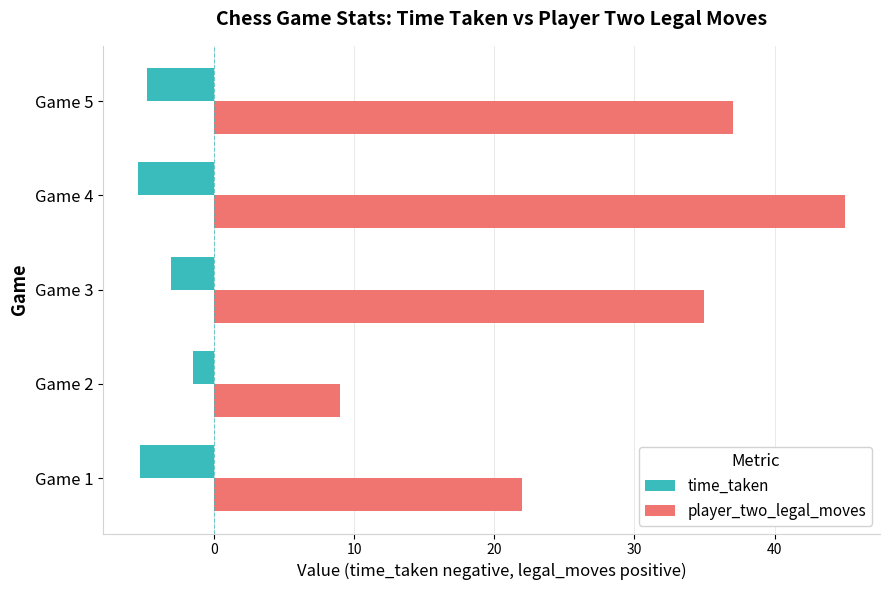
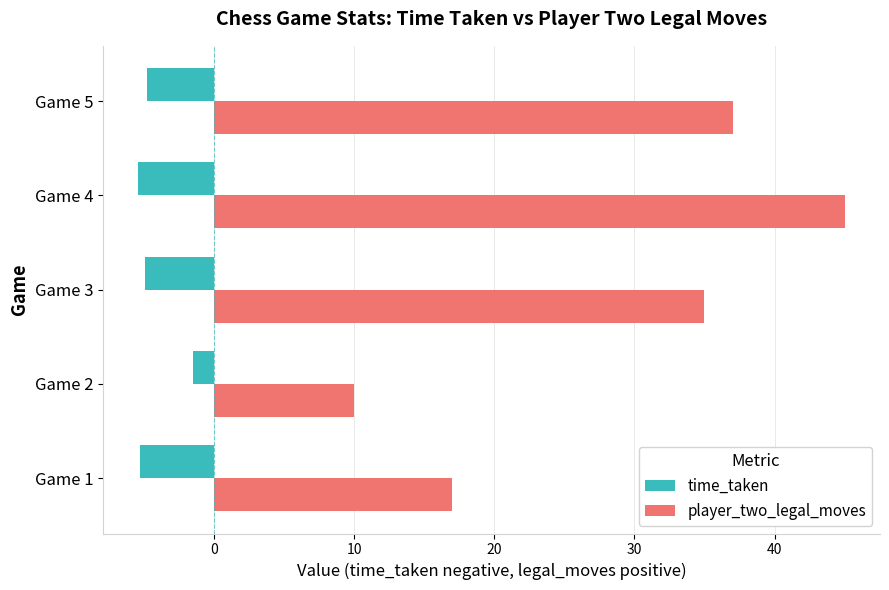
time_taken, Game 3: -3.1 -> -4.9
player_two_legal_moves, Game 2: 9 -> 10
player_two_legal_moves, Game 1: 22 -> 17
